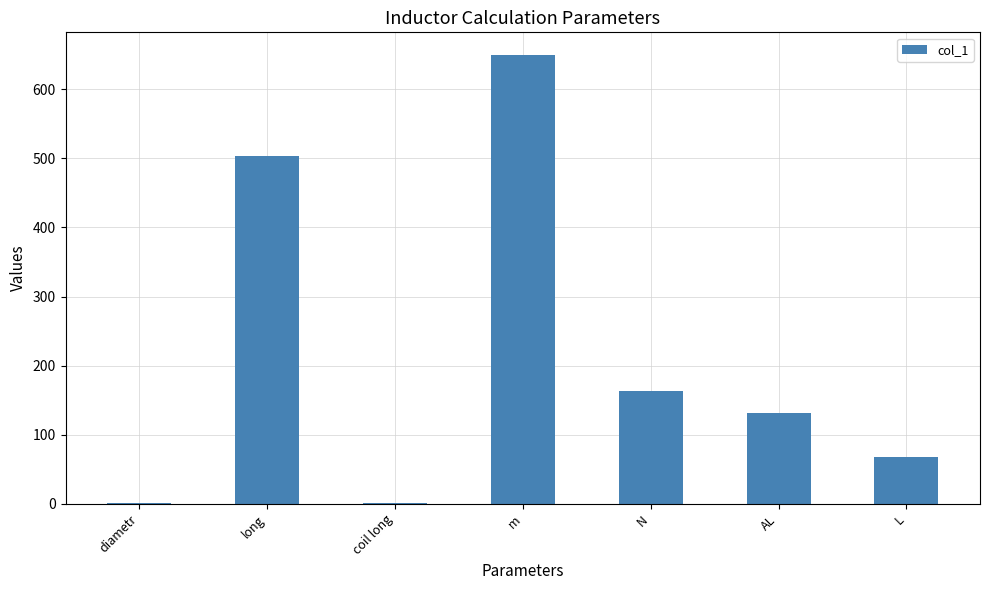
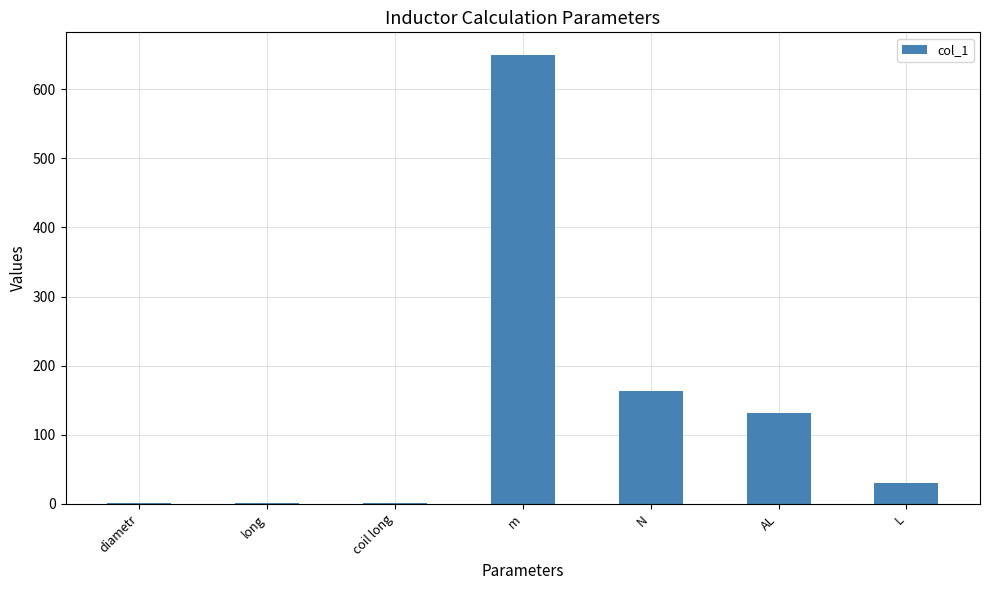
long: 500 -> 0
L: 70 -> 30
